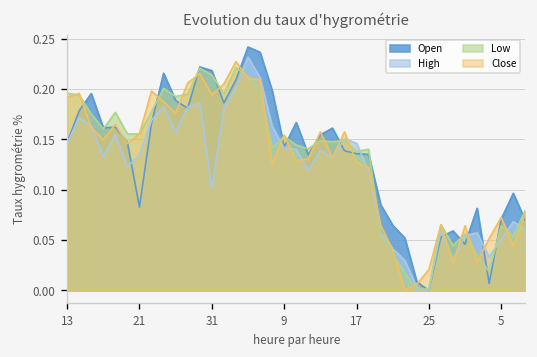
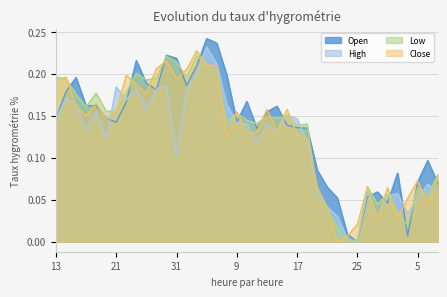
Open, 21: 0.08 -> 0.14
High, 21: 0.13 -> 0.18
